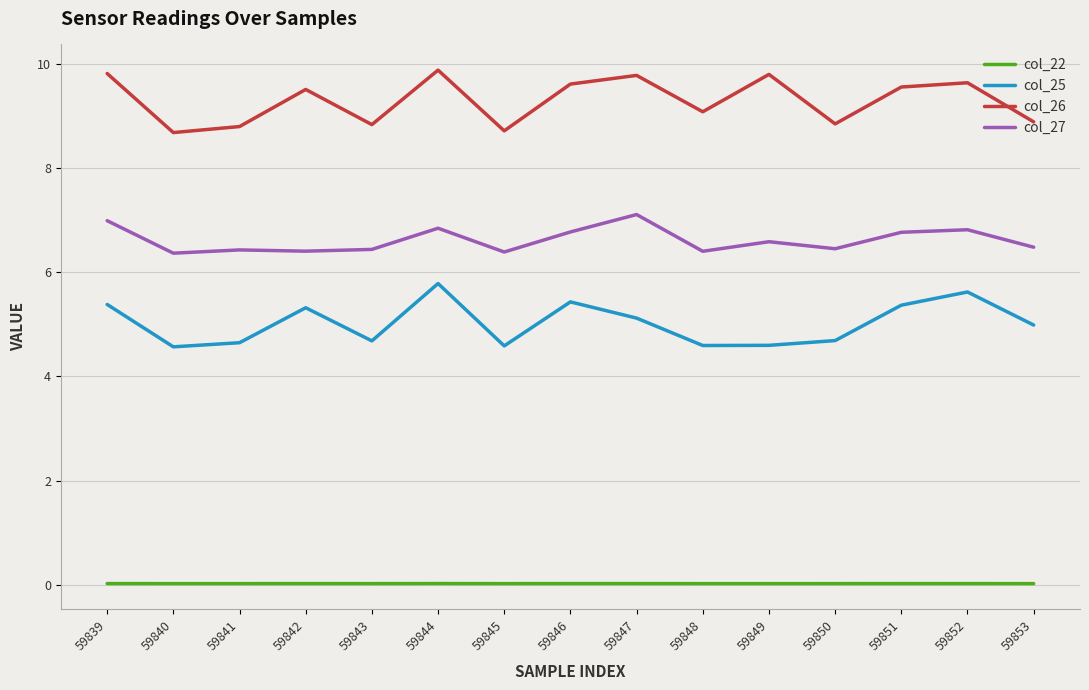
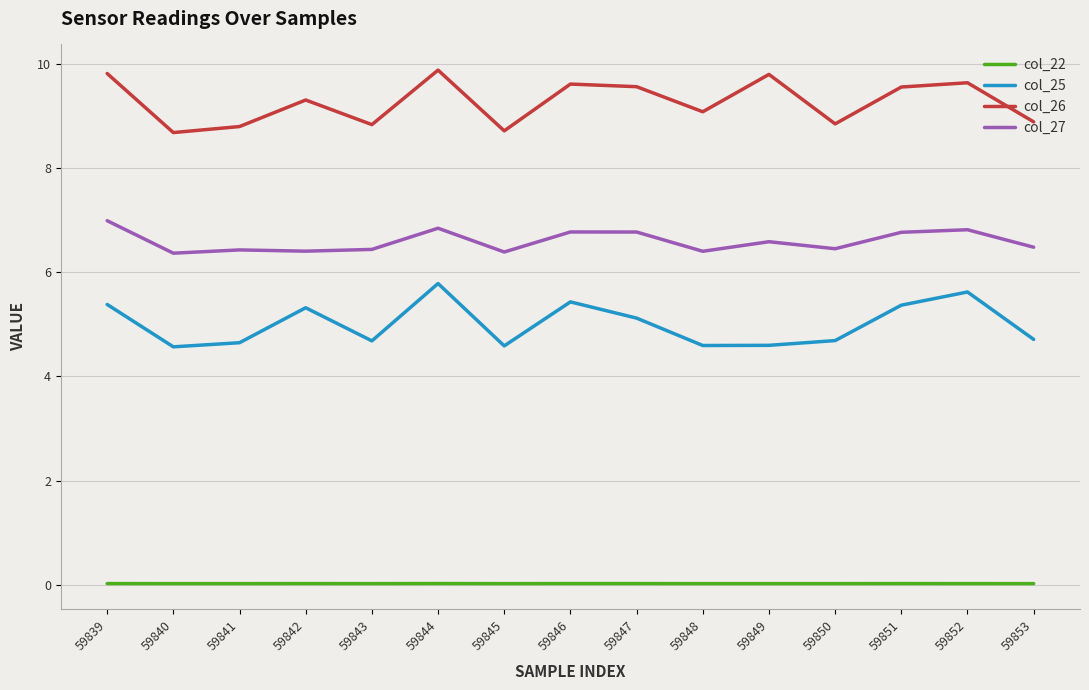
col_26, 59842: 9.5 -> 9.3
col_26, 59847: 9.8 -> 9.6
col_27, 59847: 7.1 -> 6.8
col_25, 59853: 5.0 -> 4.7
